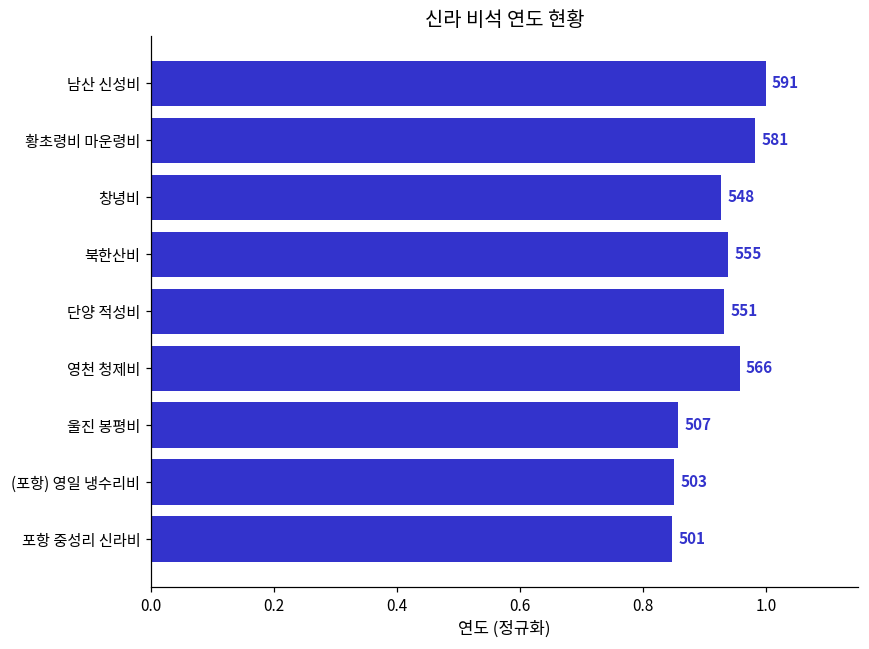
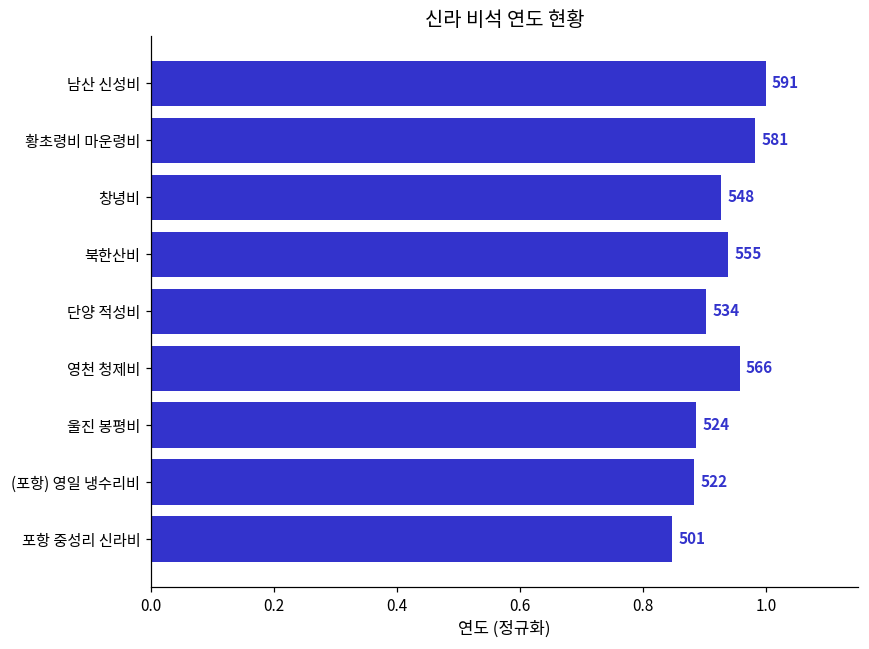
단양 적성비: 551 -> 534
울진 봉평비: 507 -> 524
(포항) 영일 냉수리비: 503 -> 522
